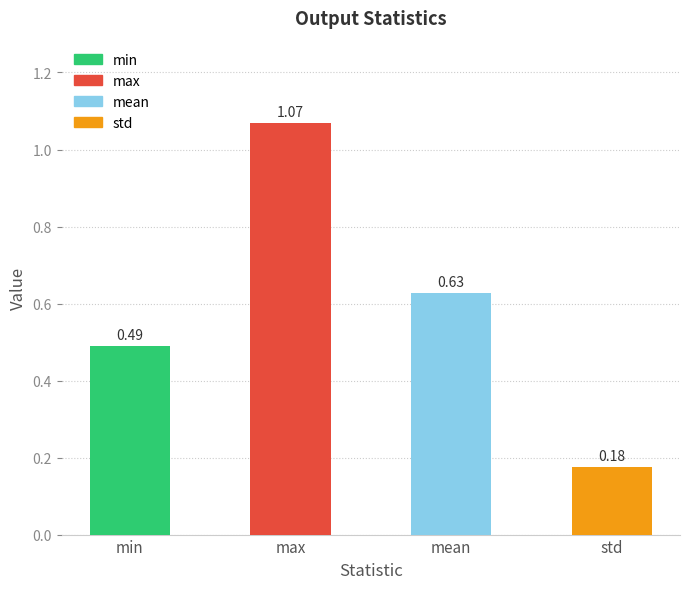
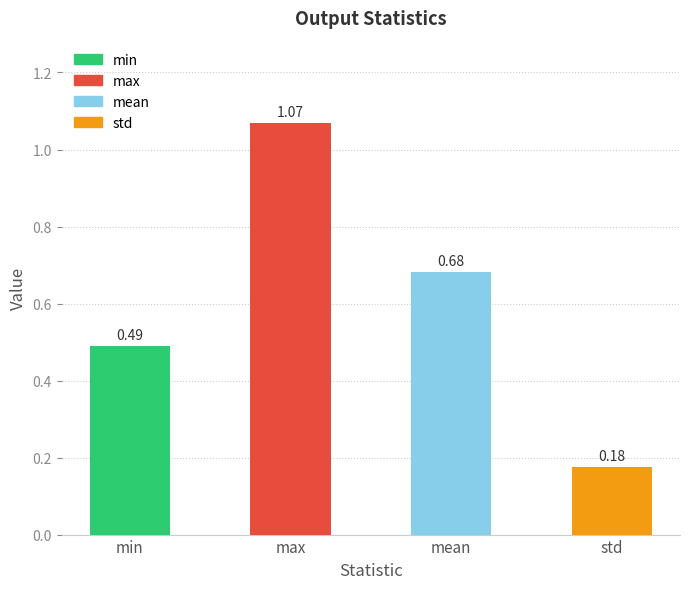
mean: 0.63 -> 0.68
